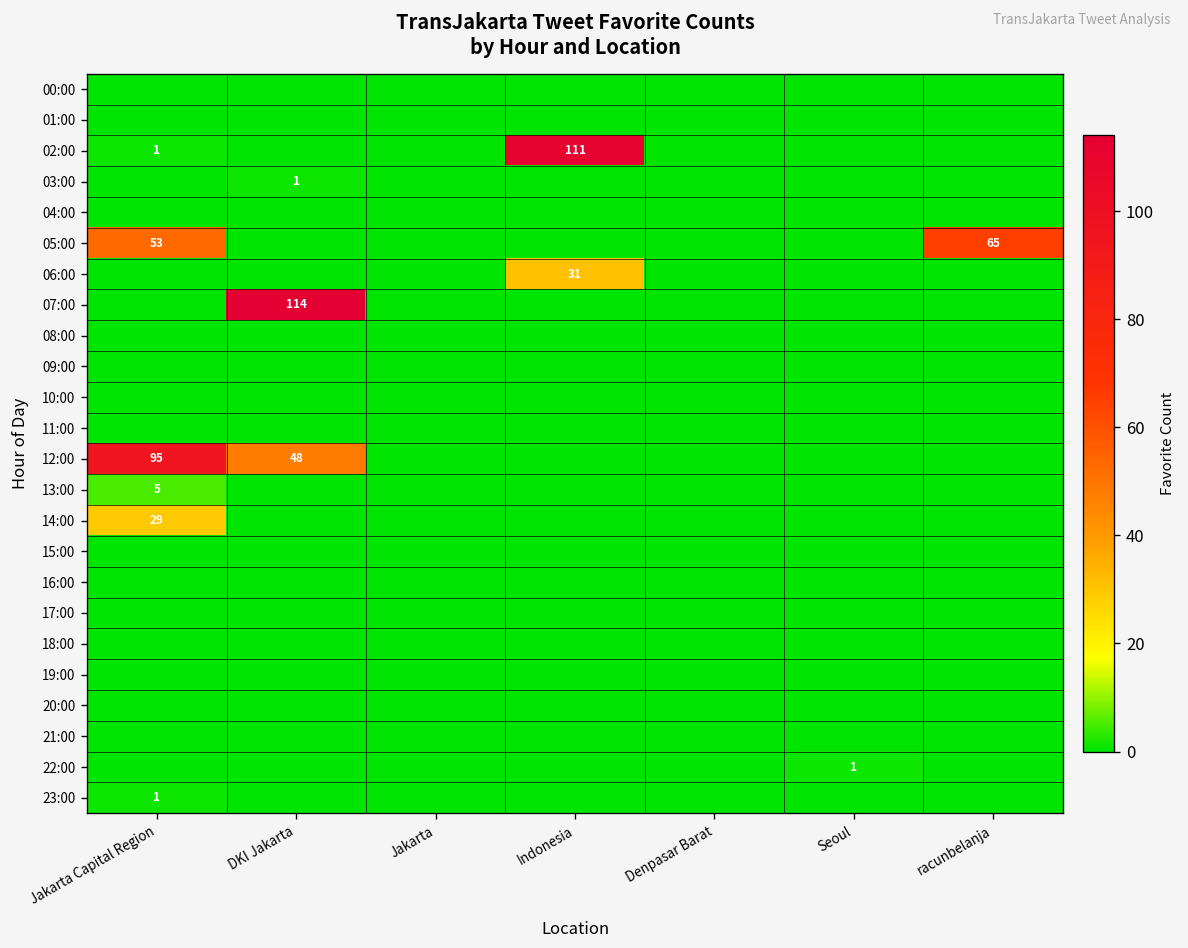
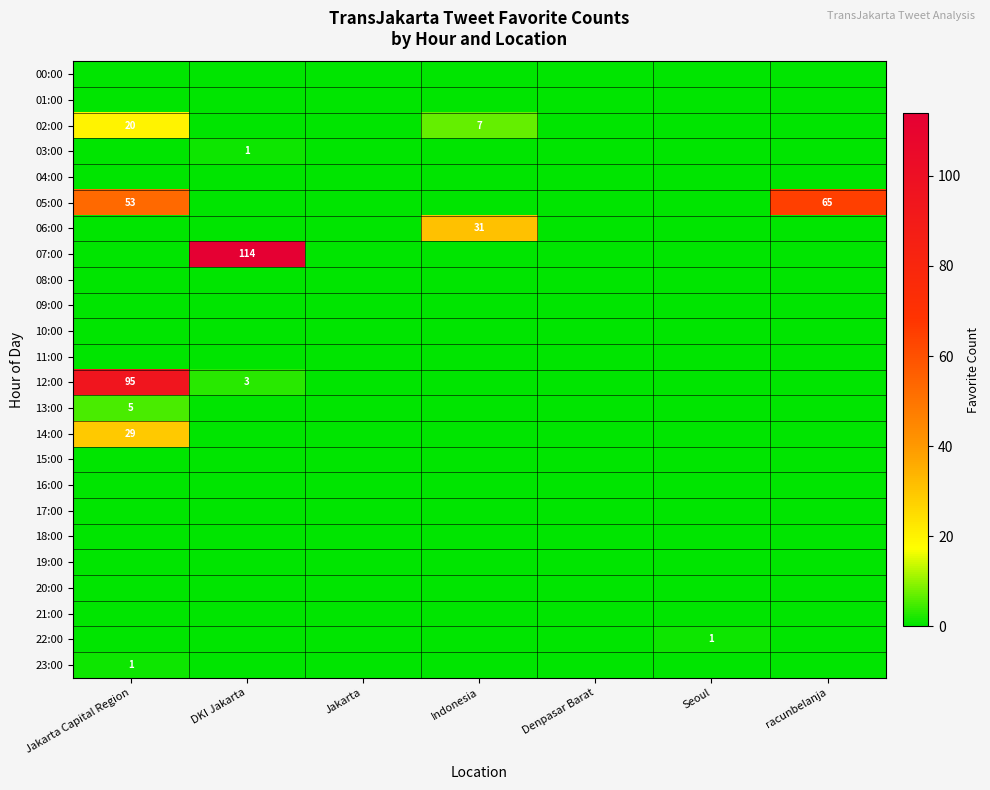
02:00, Jakarta Capital Region: 1 -> 20
02:00, Indonesia: 111 -> 7
12:00, DKI Jakarta: 48 -> 3
